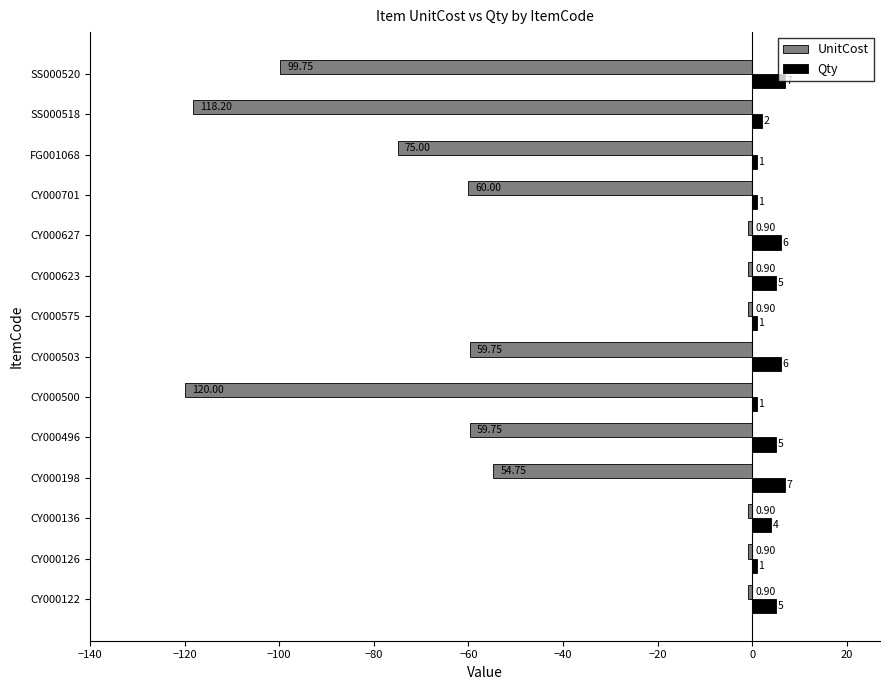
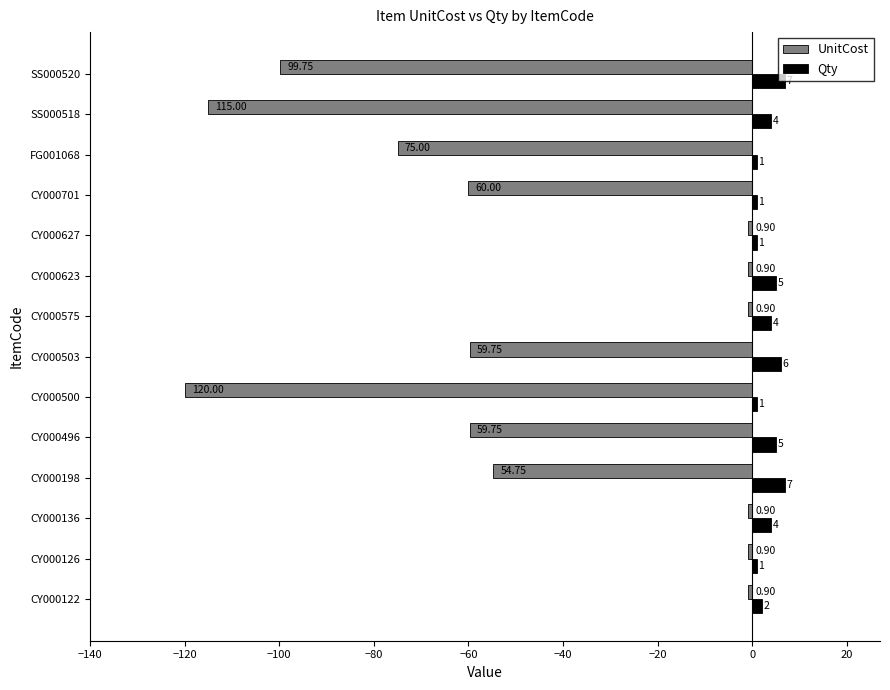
UnitCost, SS000518: 118.20 -> 115.00
Qty, SS000518: 2 -> 4
Qty, CY000627: 6 -> 1
Qty, CY000575: 1 -> 4
Qty, CY000122: 5 -> 2
